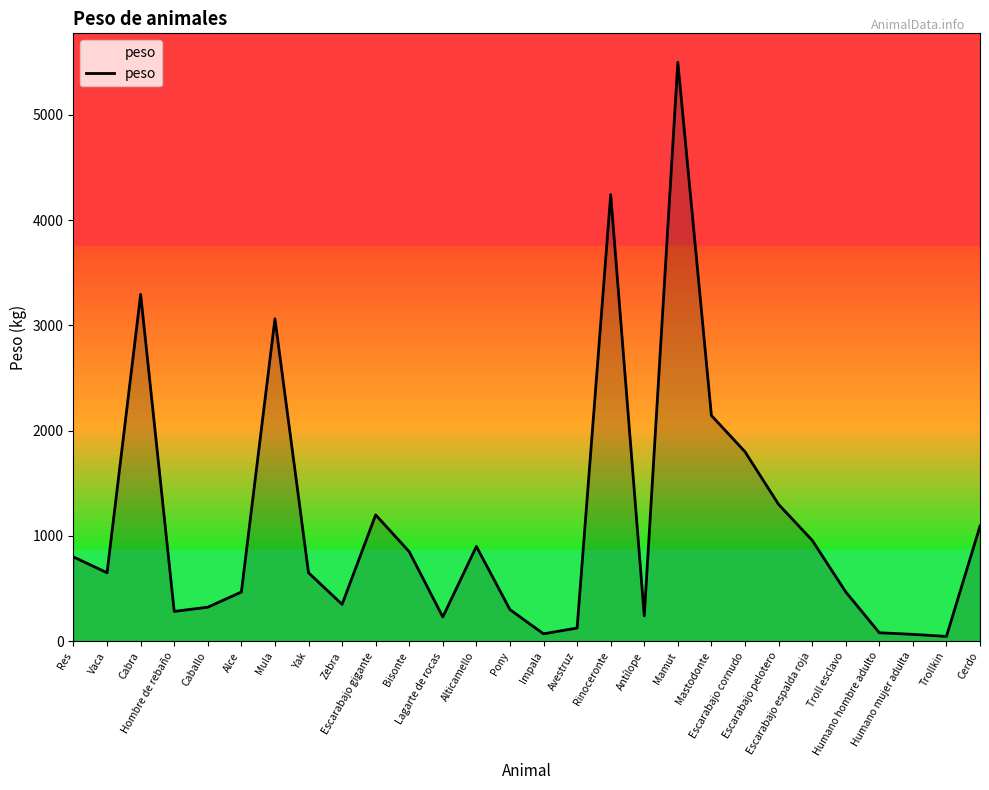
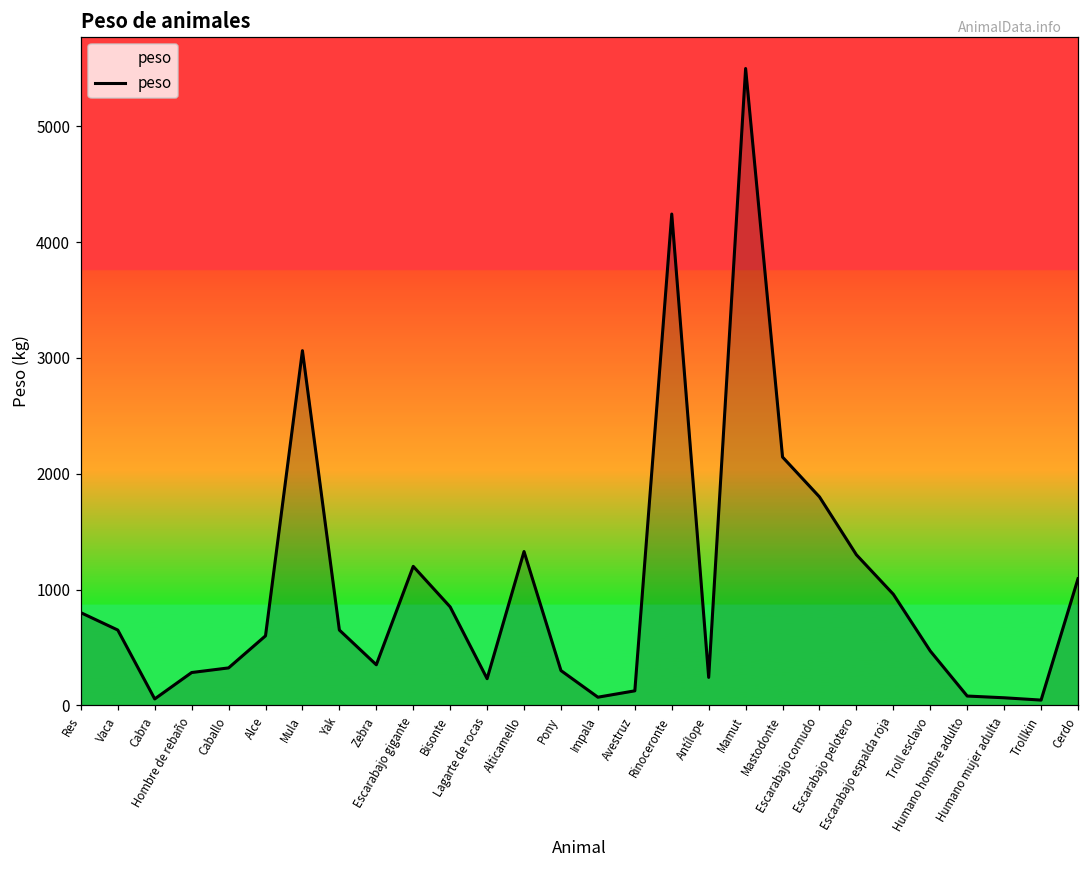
Cabra: 3300 -> 60
Alce: 470 -> 600
Alticamello: 900 -> 1330
